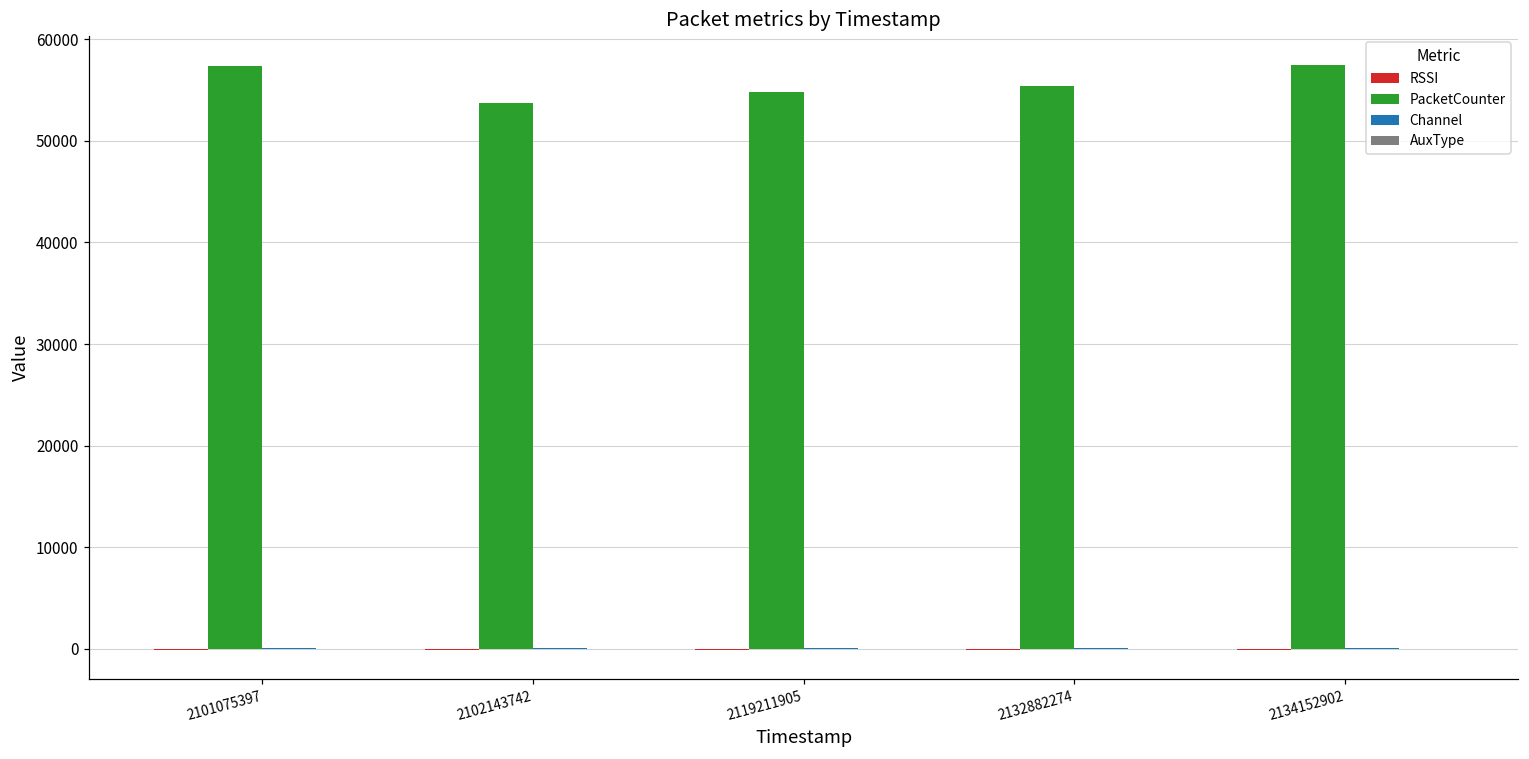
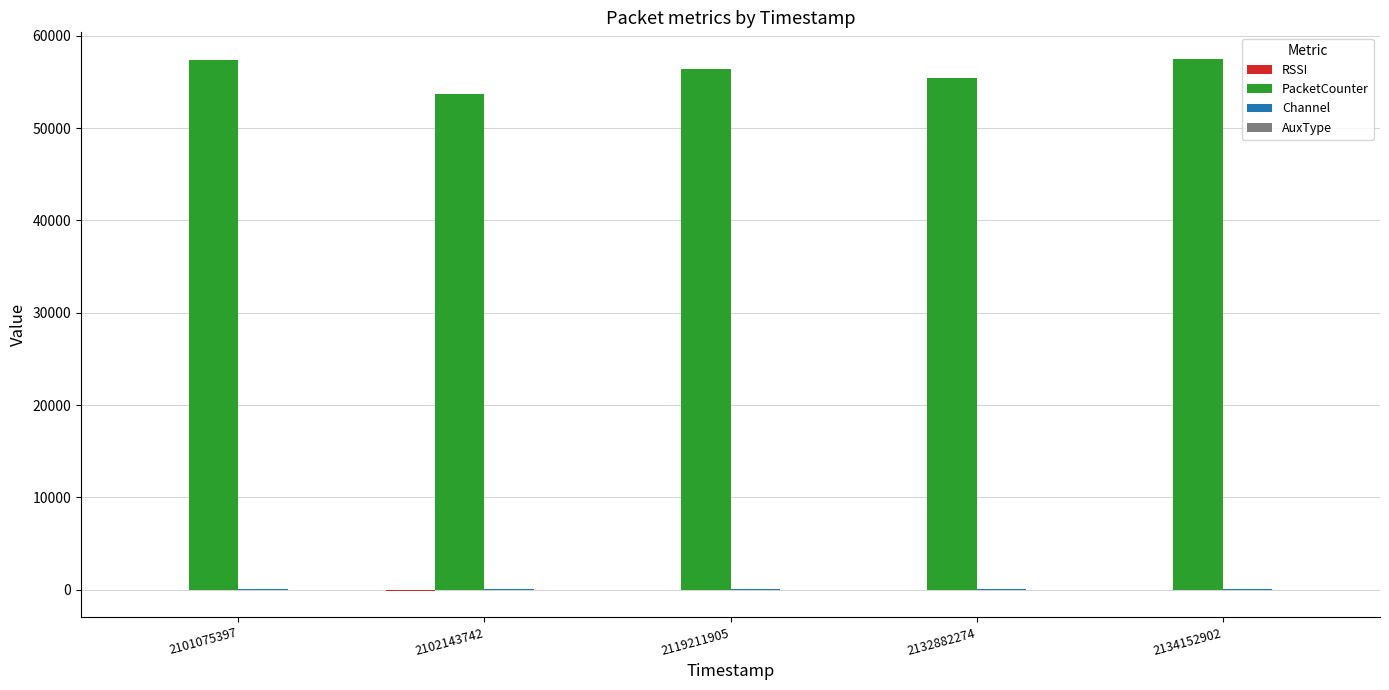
PacketCounter, 2119211905: 55000 -> 56000
